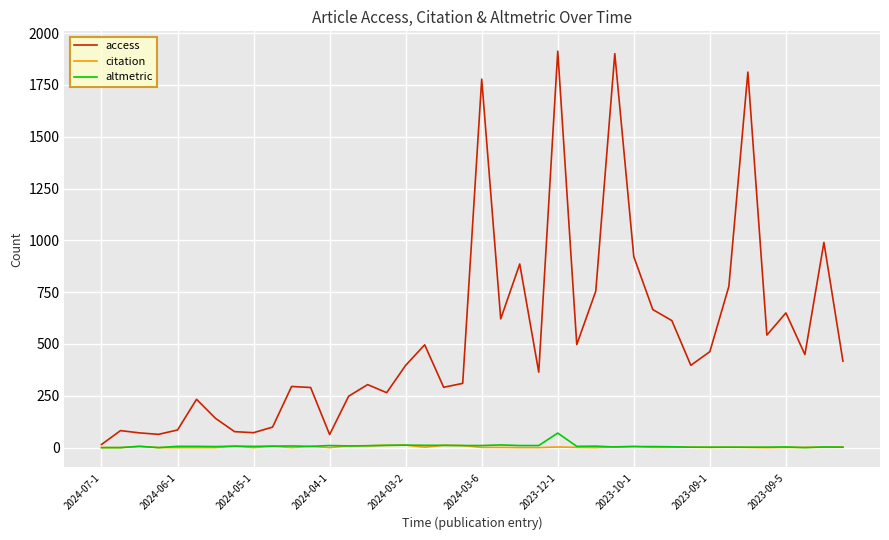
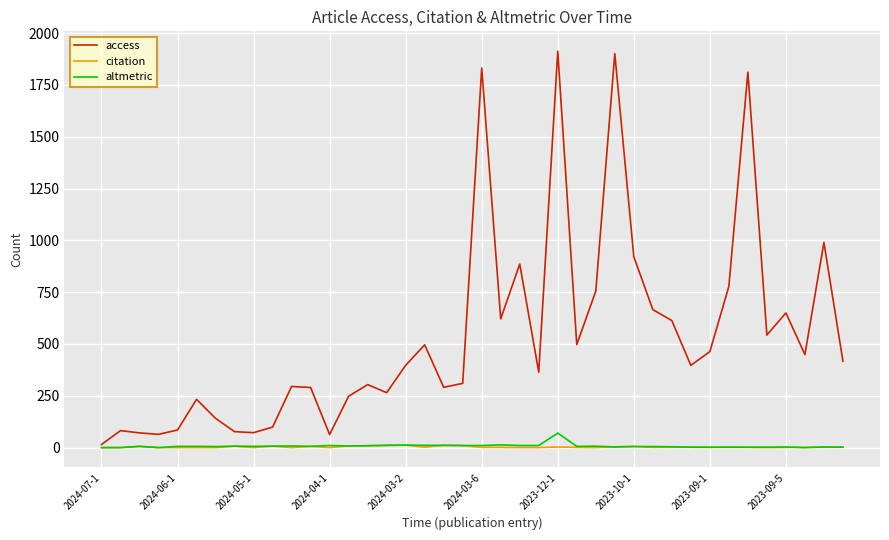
access, 2024-03-6: 1780 -> 1830
